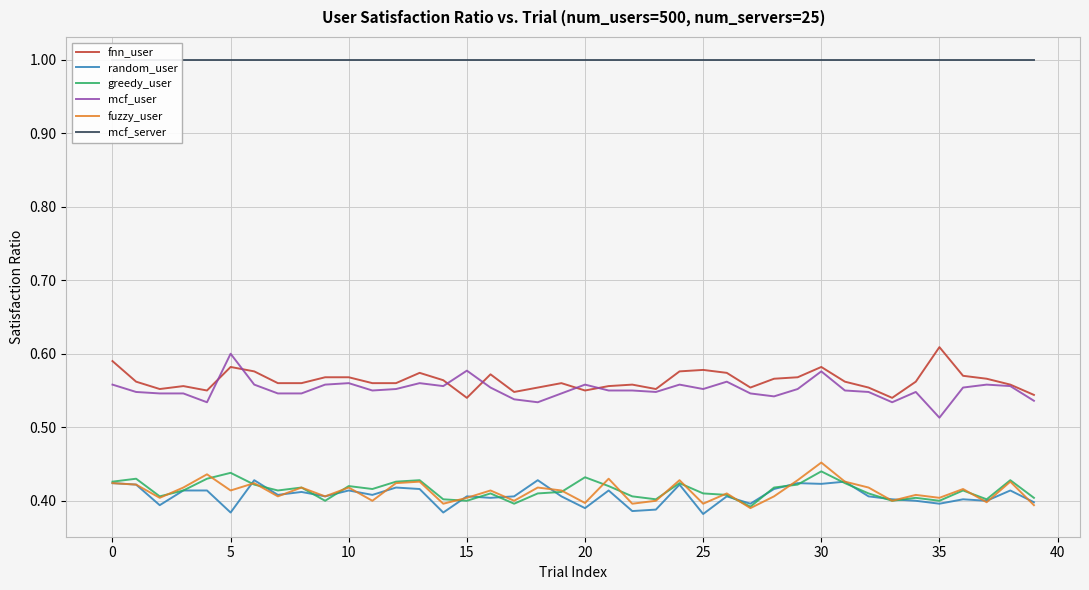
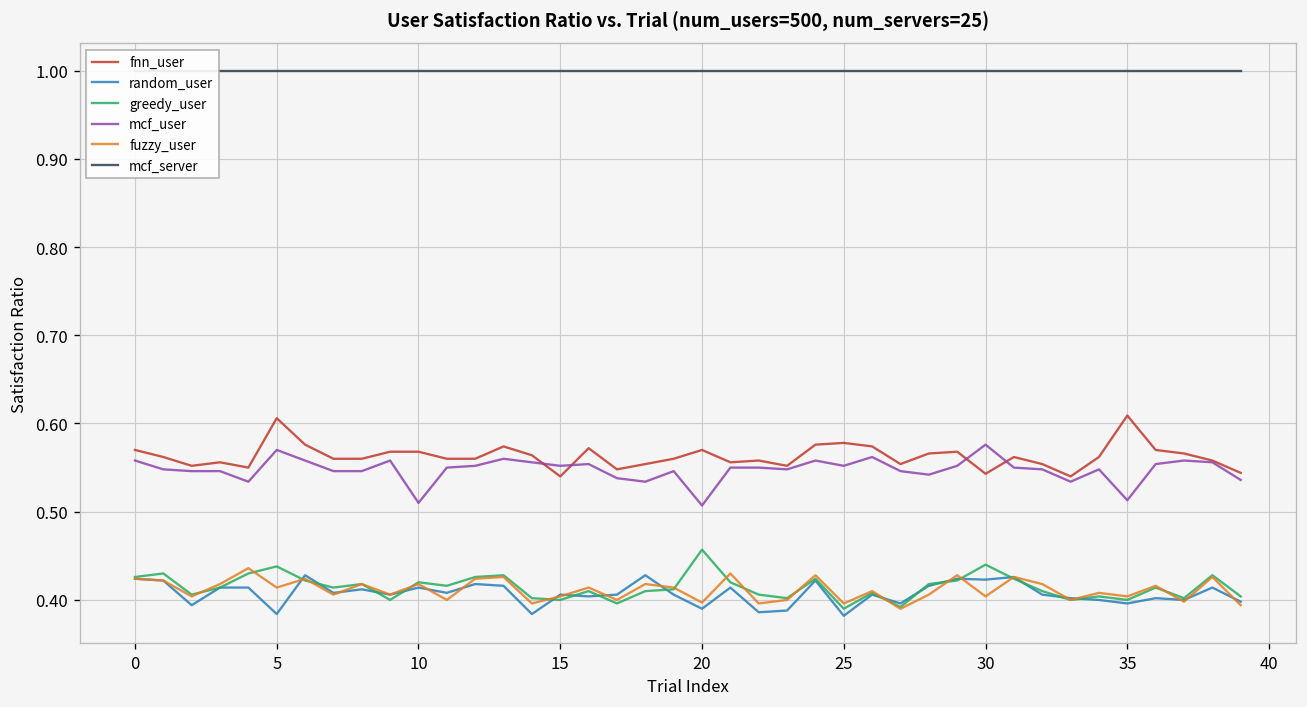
fnn_user, 0: 0.59 -> 0.57
fnn_user, 5: 0.58 -> 0.61
mcf_user, 5: 0.60 -> 0.57
mcf_user, 10: 0.56 -> 0.51
mcf_user, 15: 0.58 -> 0.55
fnn_user, 20: 0.55 -> 0.57
greedy_user, 20: 0.43 -> 0.46
mcf_user, 20: 0.56 -> 0.51
greedy_user, 25: 0.41 -> 0.39
fnn_user, 30: 0.58 -> 0.54
fuzzy_user, 30: 0.45 -> 0.40
